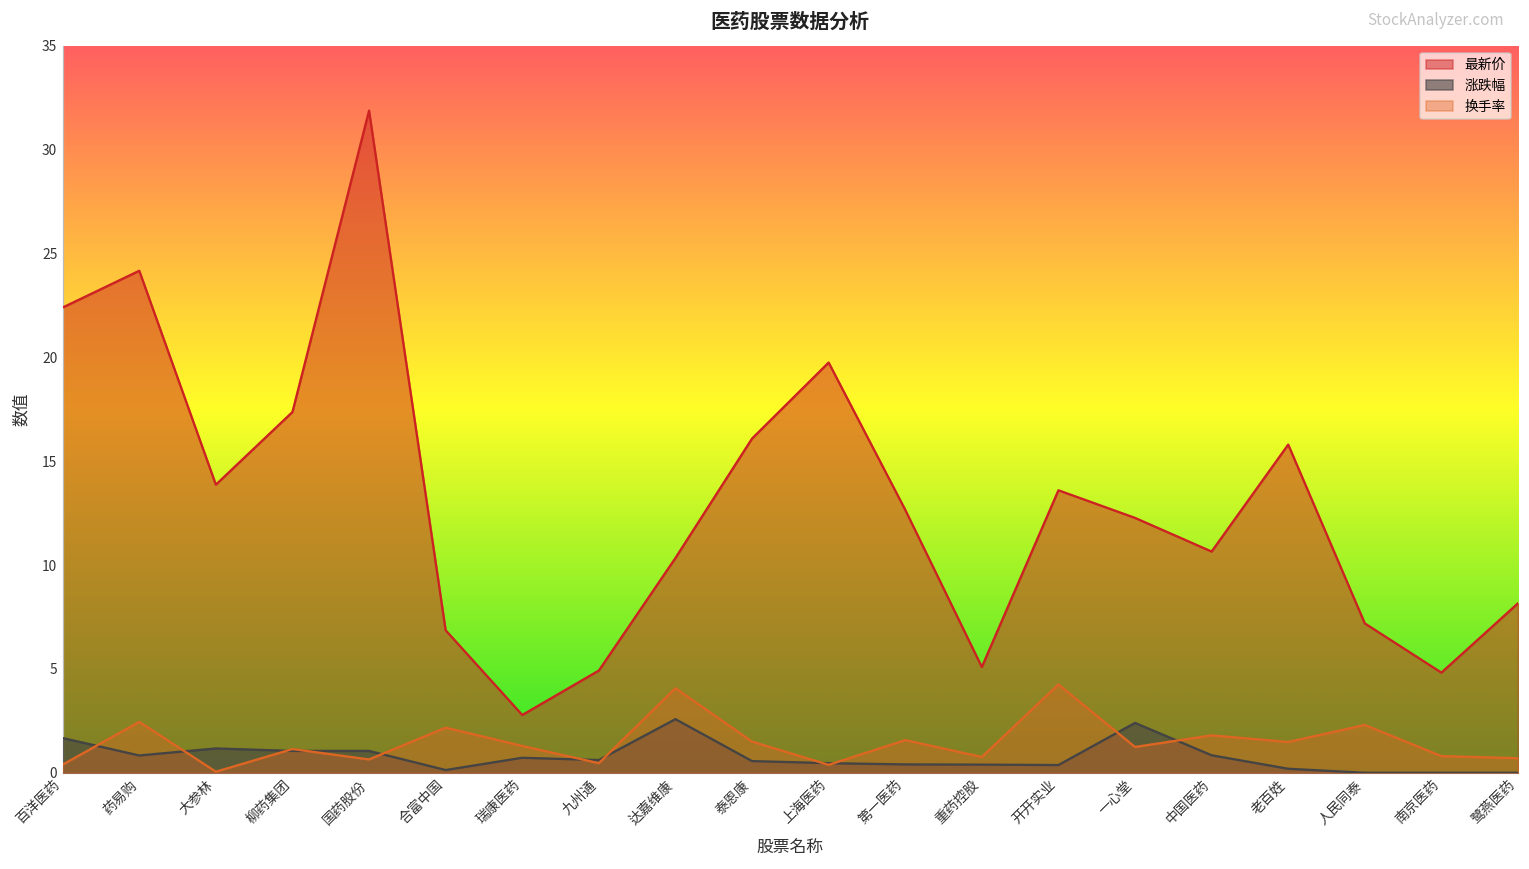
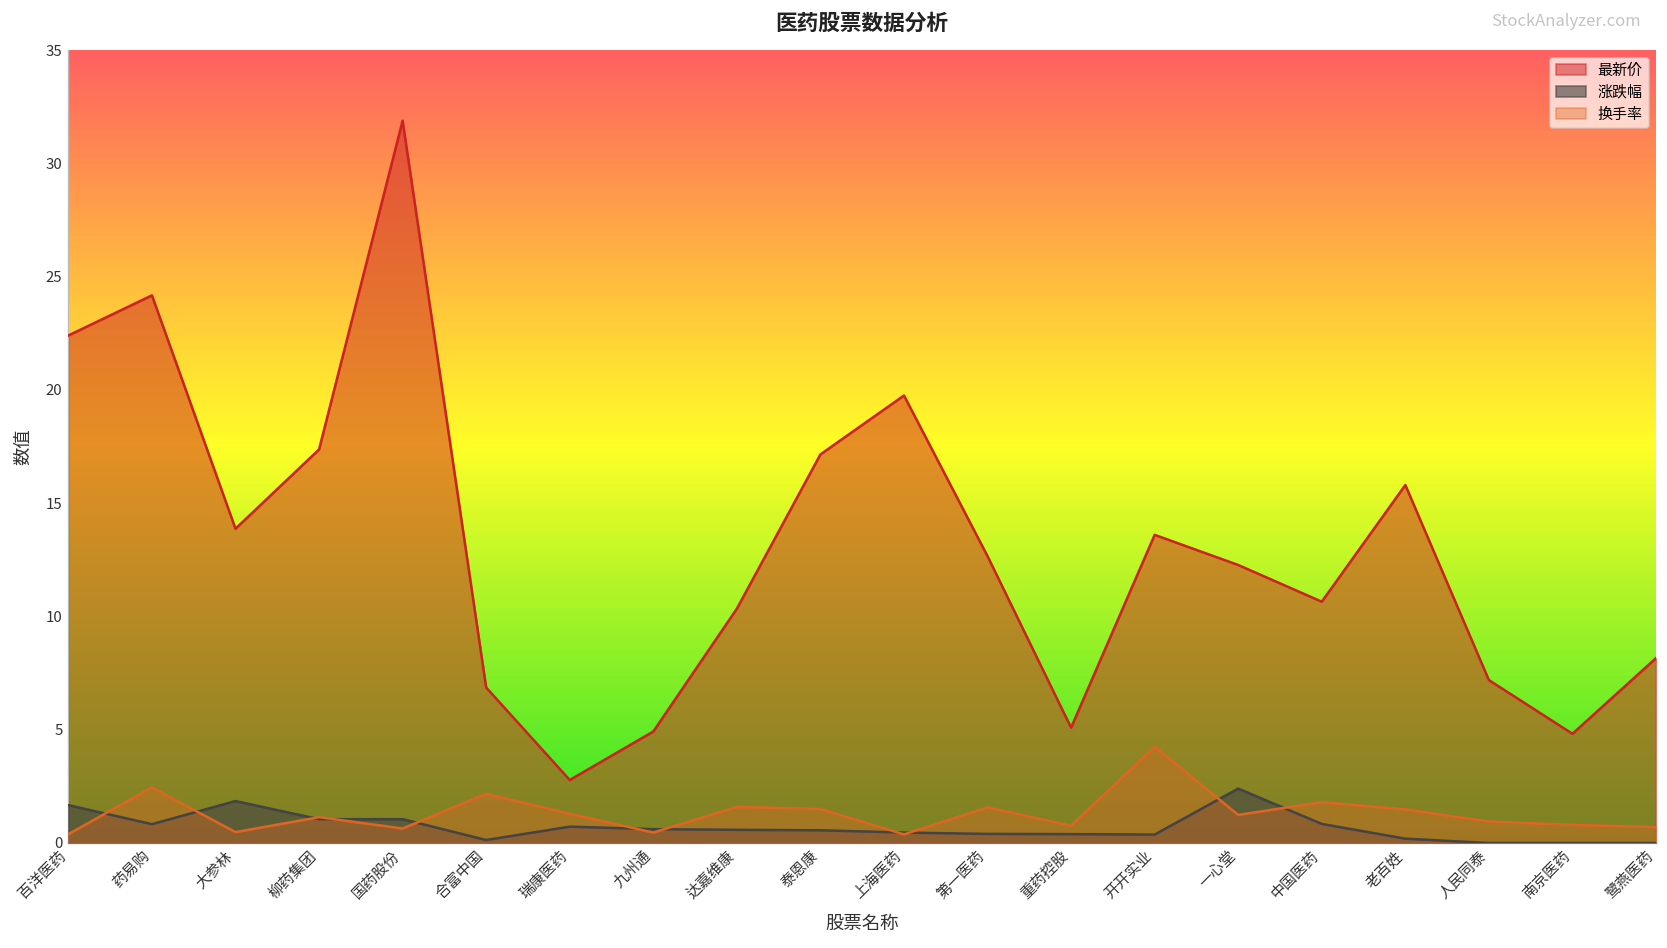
涨跌幅, 大参林: 1.2 -> 1.9
换手率, 大参林: 0.1 -> 0.5
涨跌幅, 达嘉维康: 2.6 -> 0.6
换手率, 达嘉维康: 4.1 -> 1.6
最新价, 泰恩康: 16.1 -> 17.2
换手率, 人民同泰: 2.3 -> 1.0
